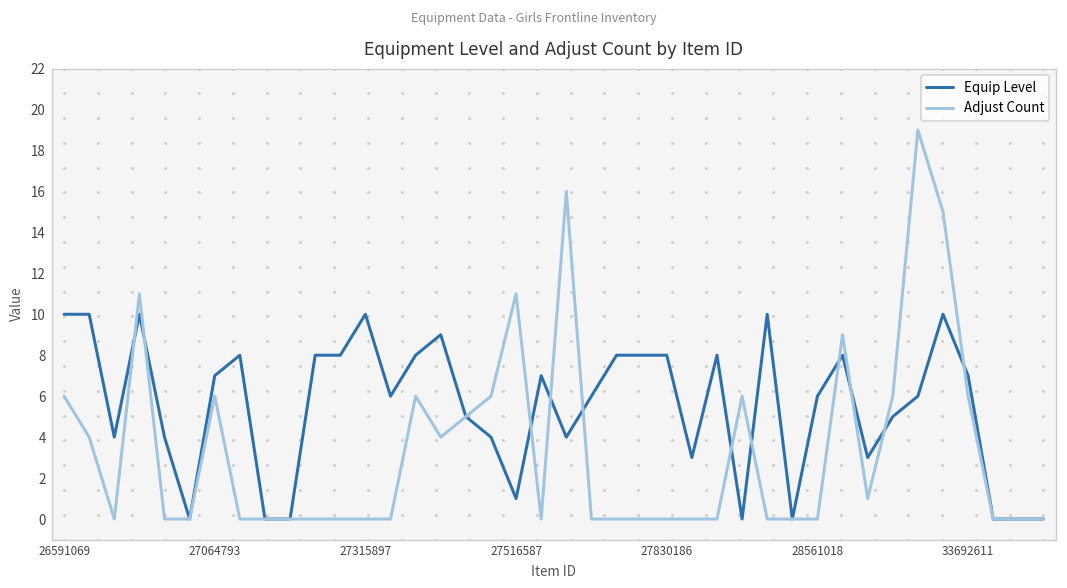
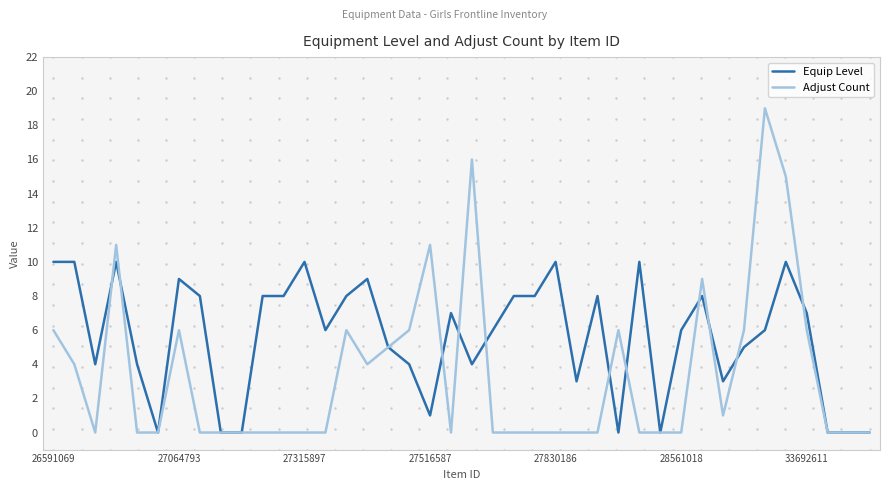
Equip Level, 27064793: 7 -> 9
Equip Level, 27830186: 8 -> 10
